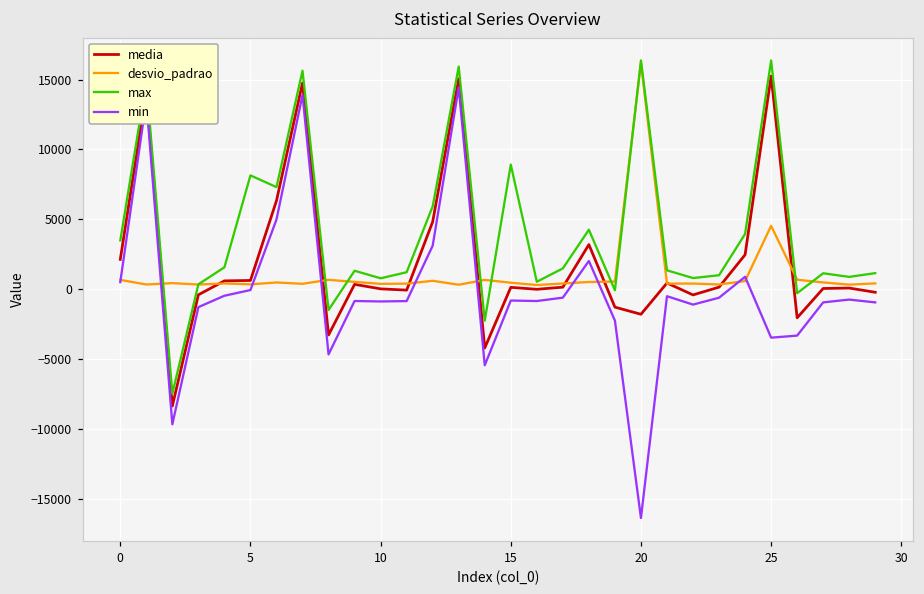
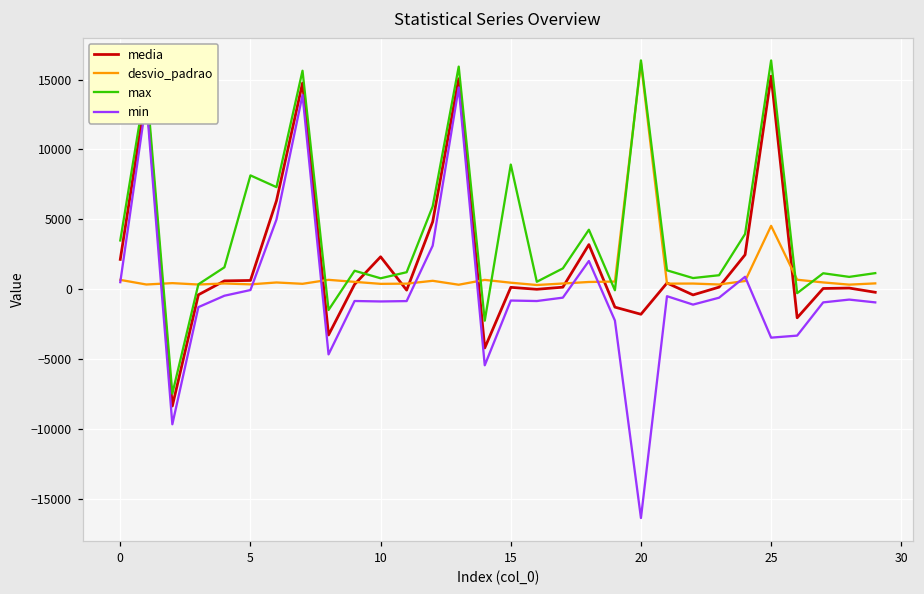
media, 10: 0 -> 2300
